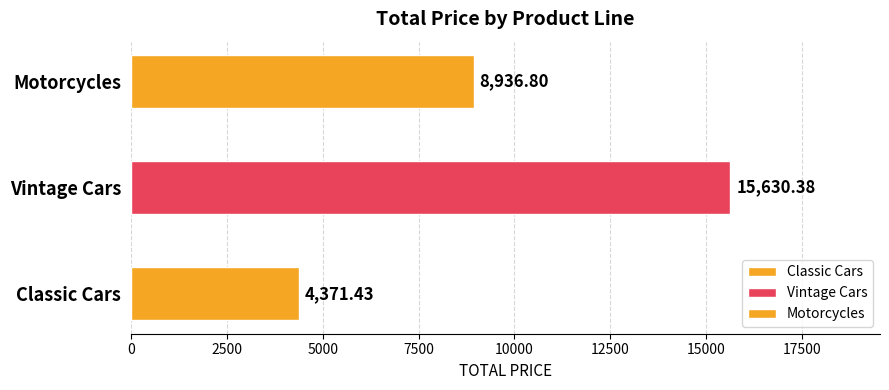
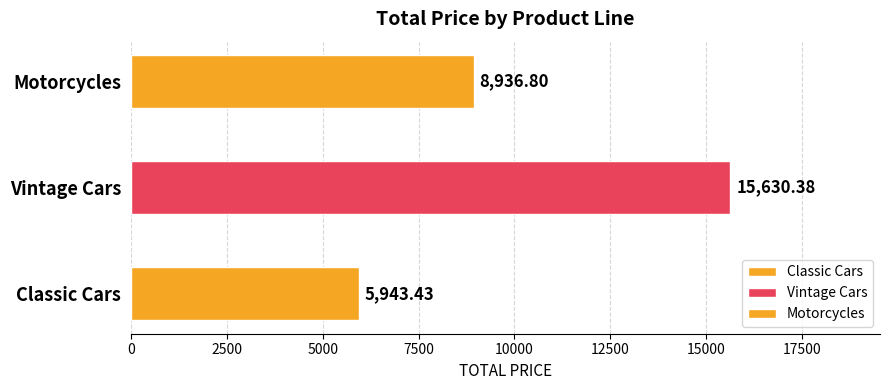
Classic Cars: 4,371.43 -> 5,943.43
